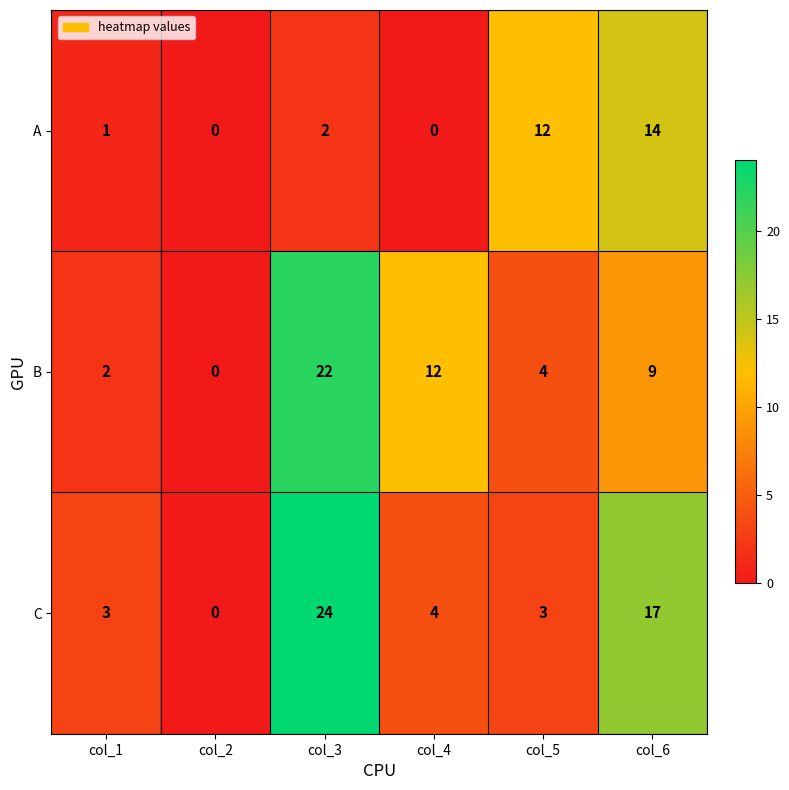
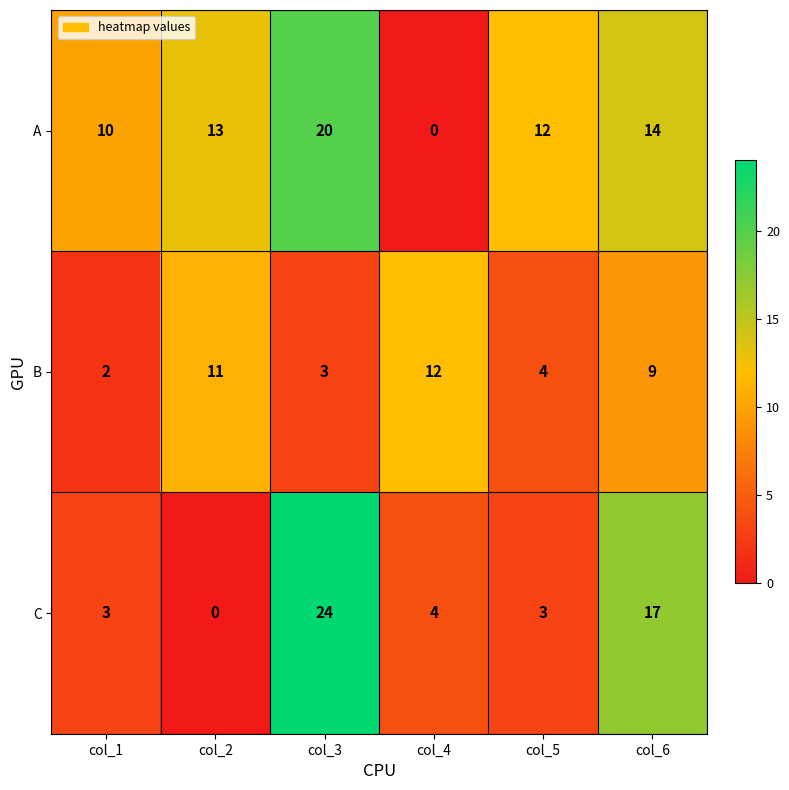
A, col_1: 1 -> 10
A, col_2: 0 -> 13
A, col_3: 2 -> 20
B, col_2: 0 -> 11
B, col_3: 22 -> 3
